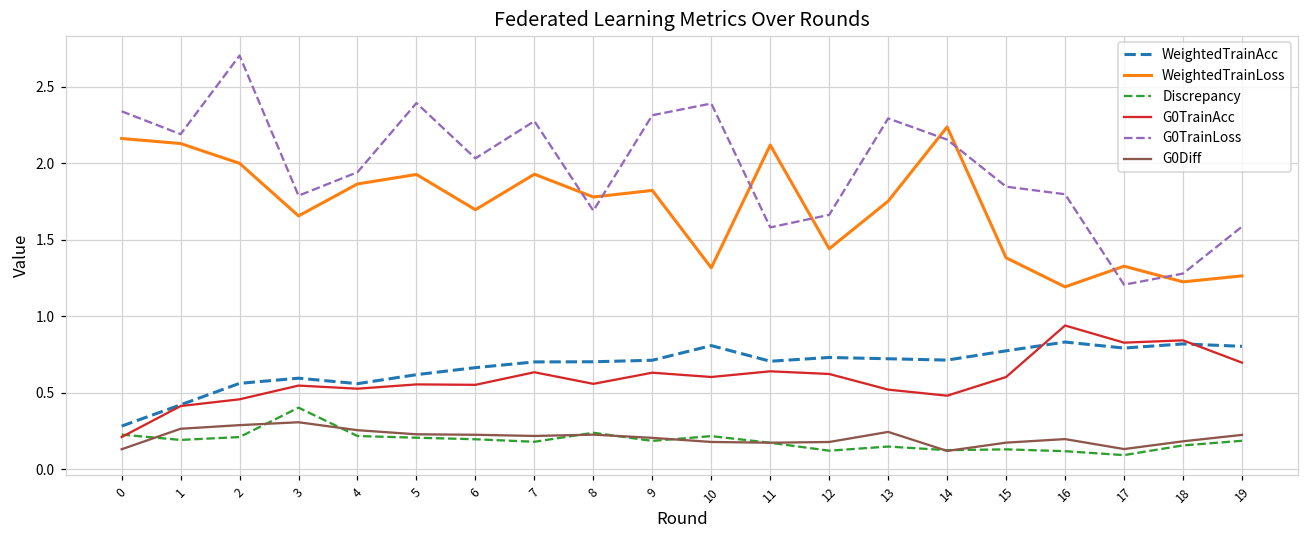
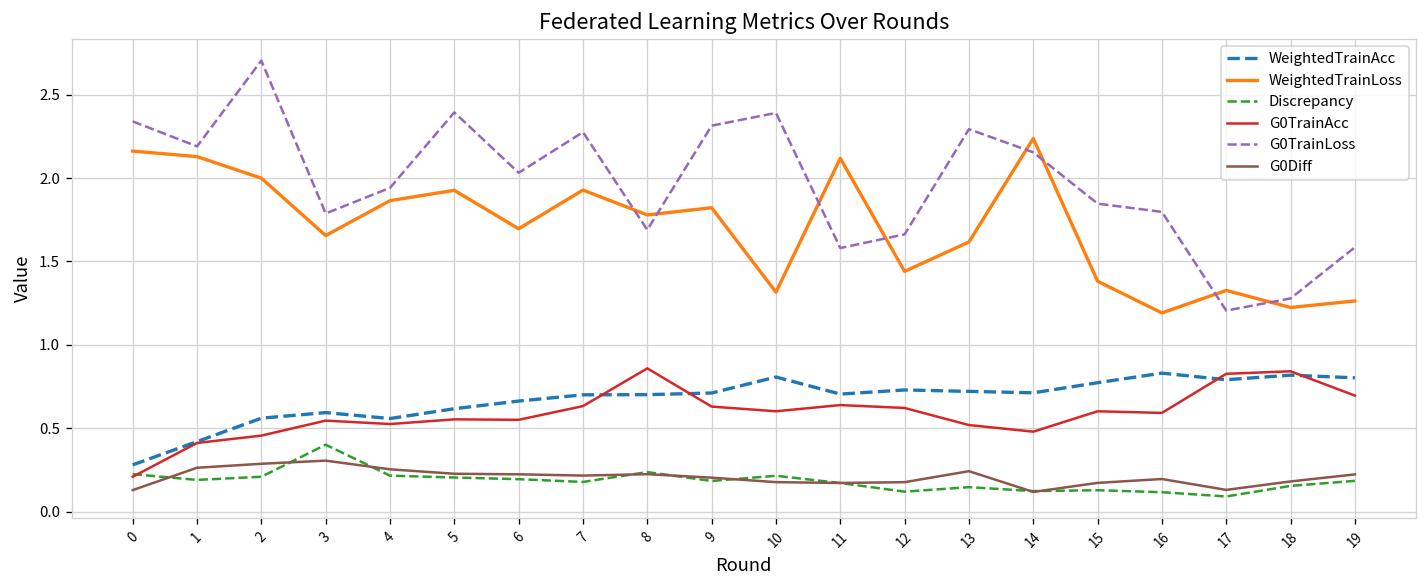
G0TrainAcc, 8: 0.56 -> 0.86
WeightedTrainLoss, 13: 1.75 -> 1.62
G0TrainAcc, 16: 0.94 -> 0.59
